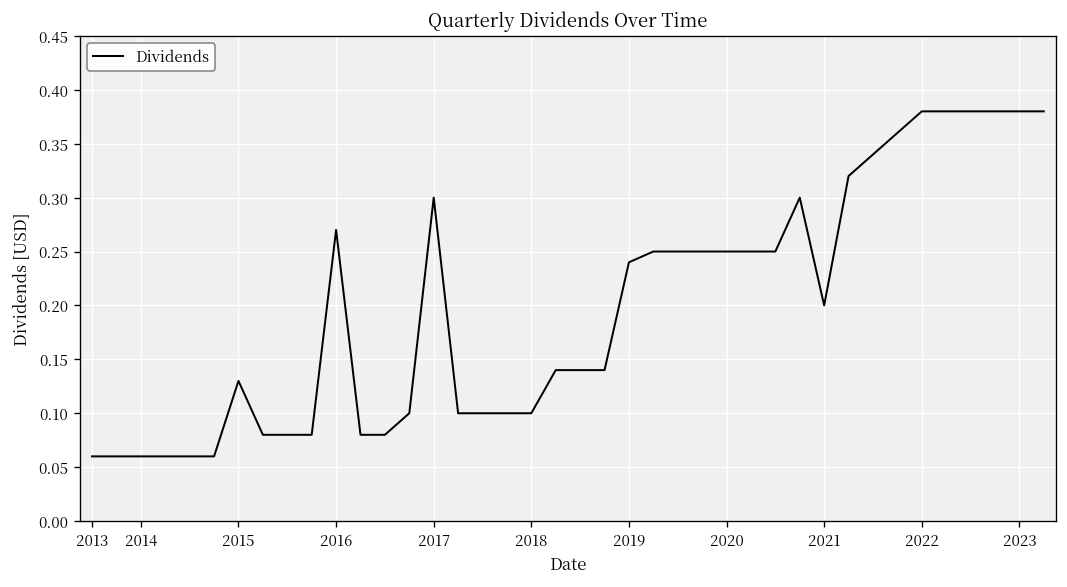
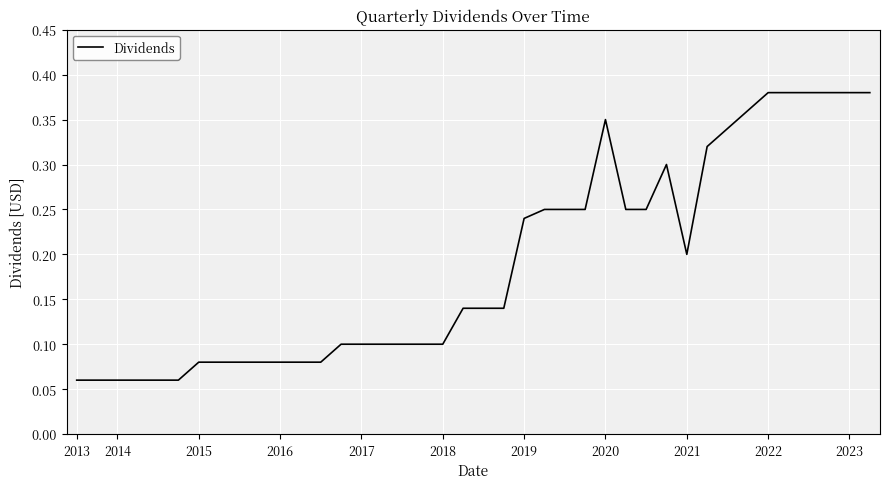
2015: 0.13 -> 0.08
2016: 0.27 -> 0.08
2017: 0.3 -> 0.1
2020: 0.25 -> 0.35
